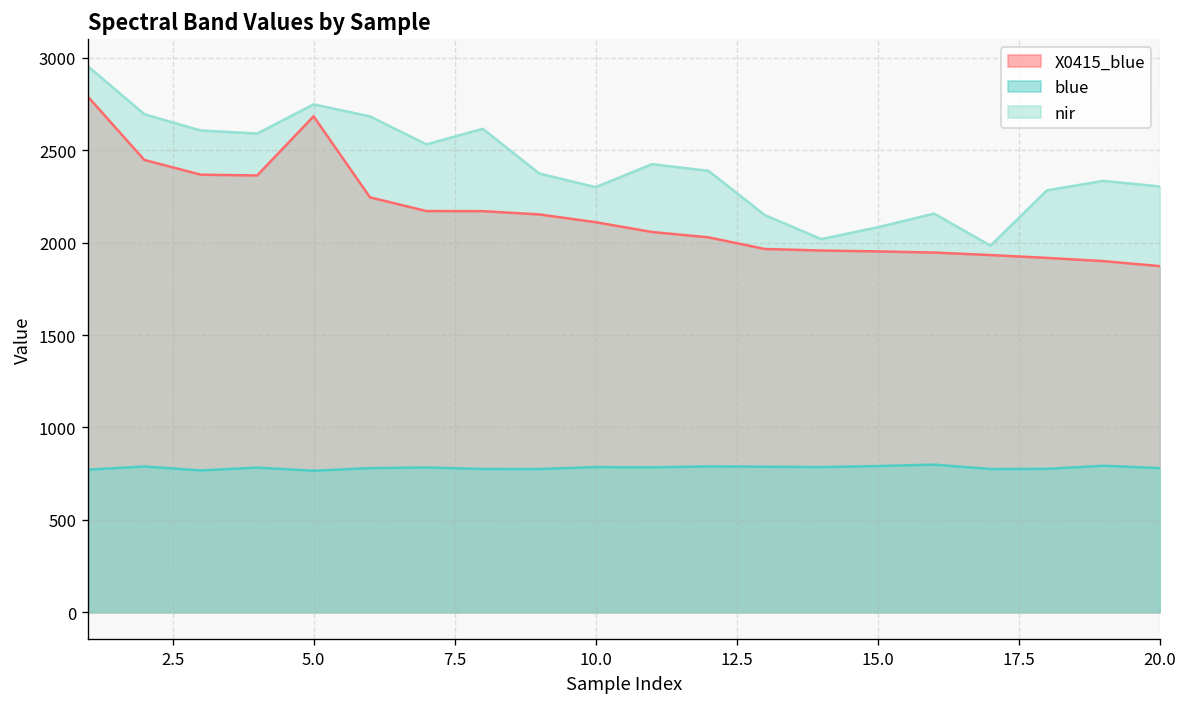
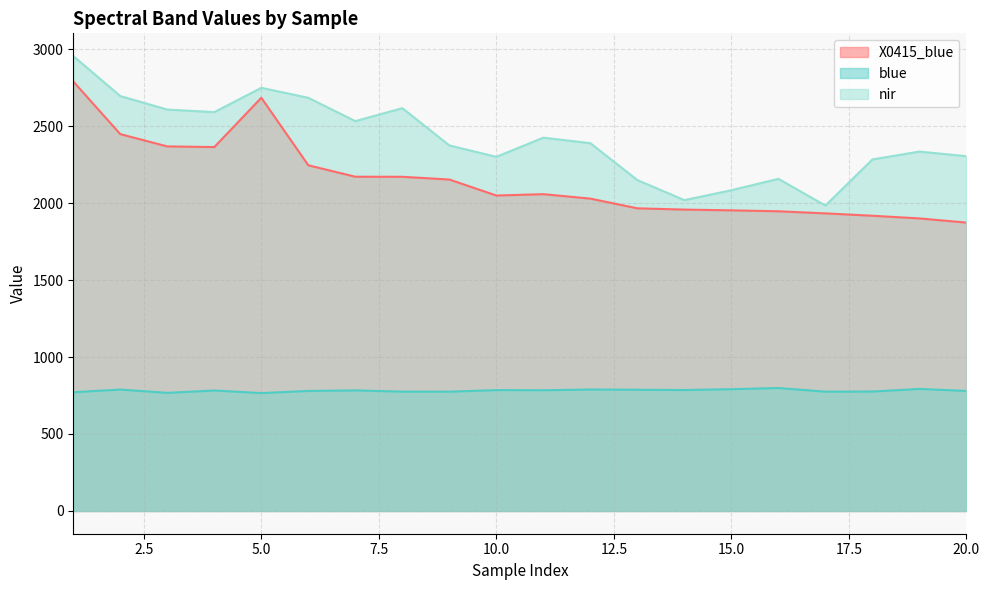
X0415_blue, 10.0: 2110 -> 2050
